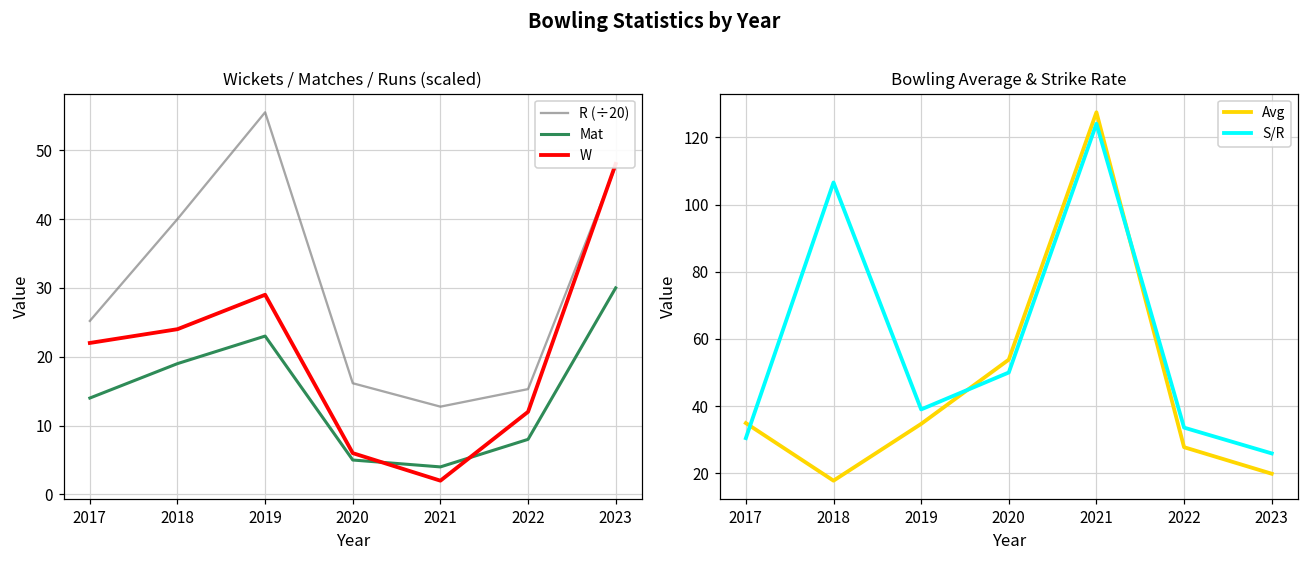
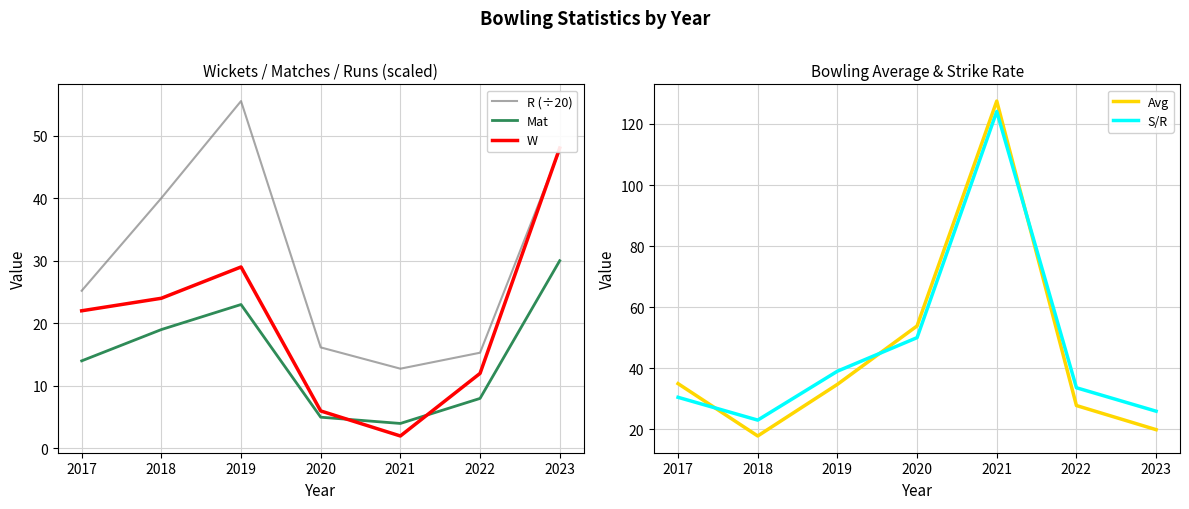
Bowling Average & Strike Rate, S/R, 2018: 107 -> 23
